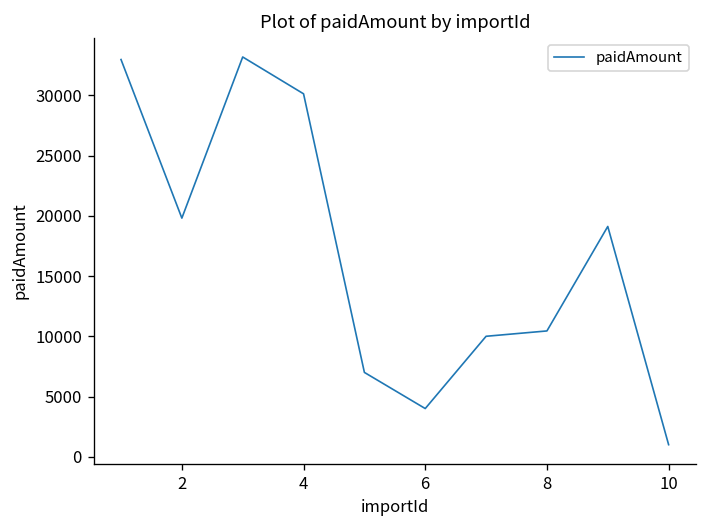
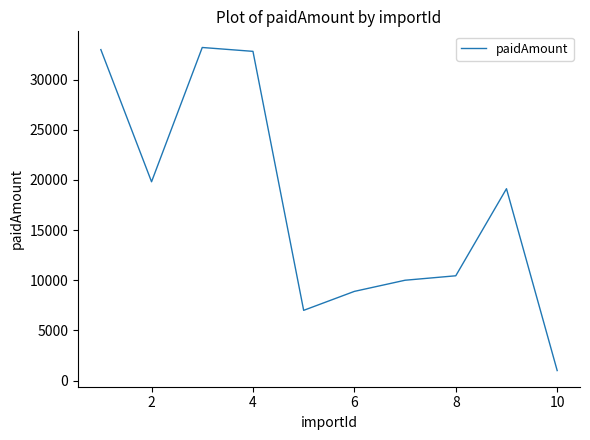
4: 30100 -> 32800
6: 4000 -> 8900
